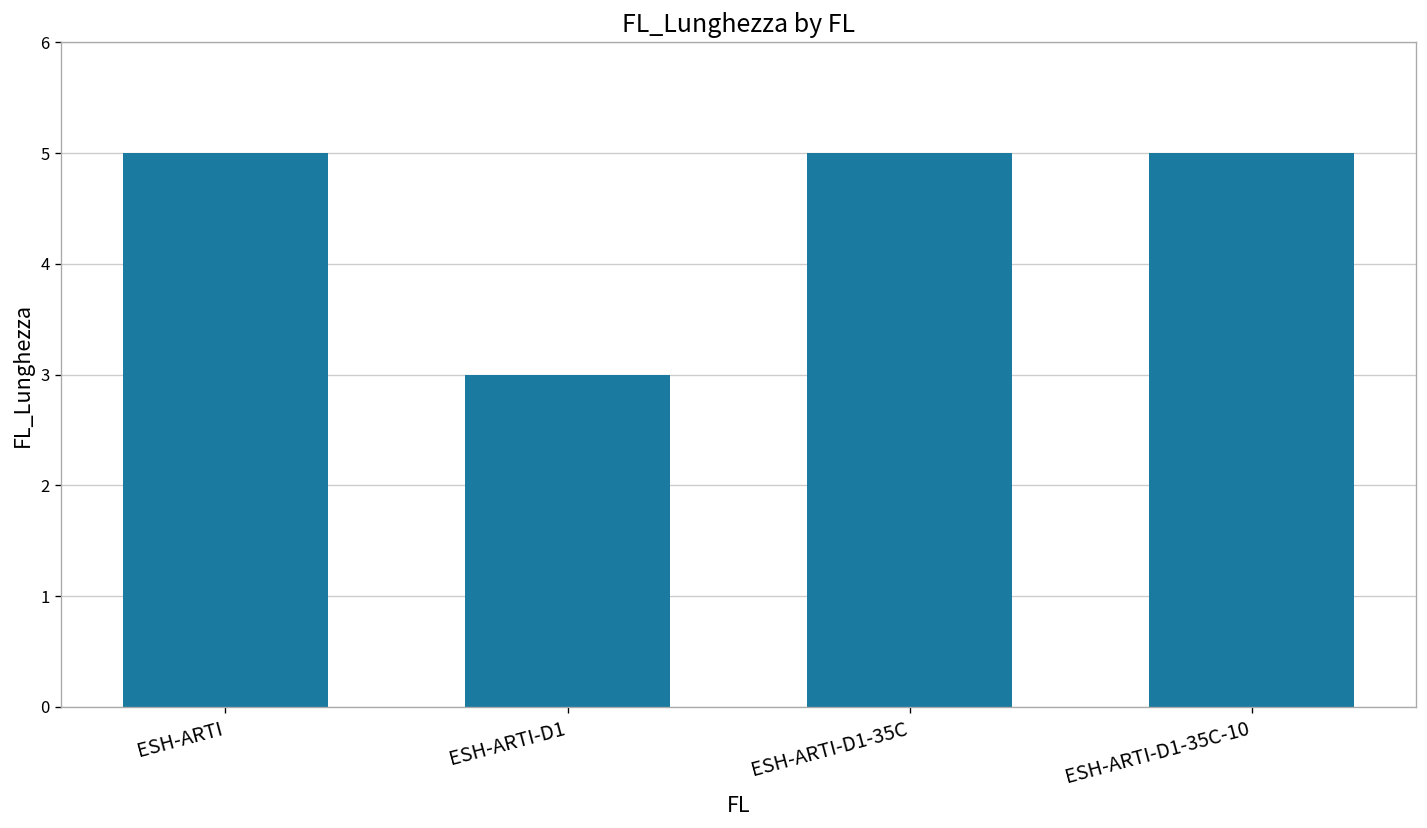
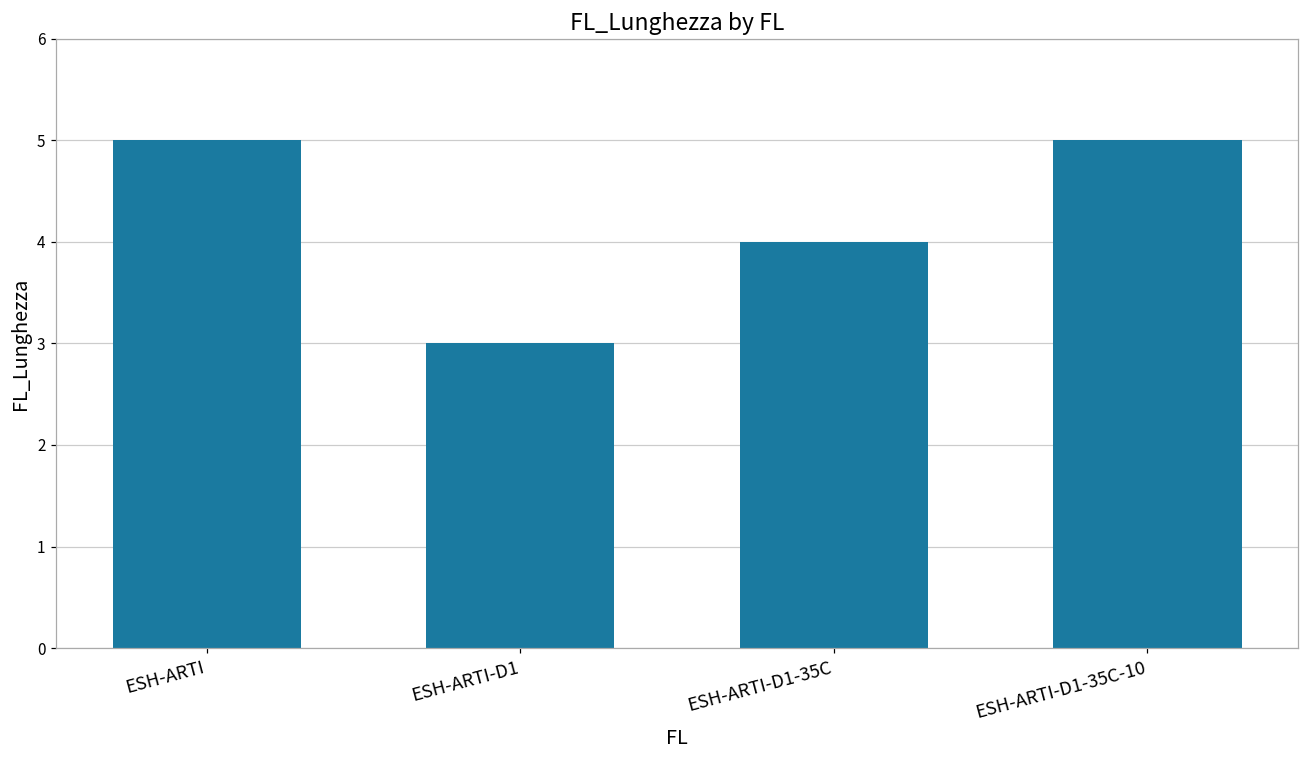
ESH-ARTI-D1-35C: 5 -> 4
